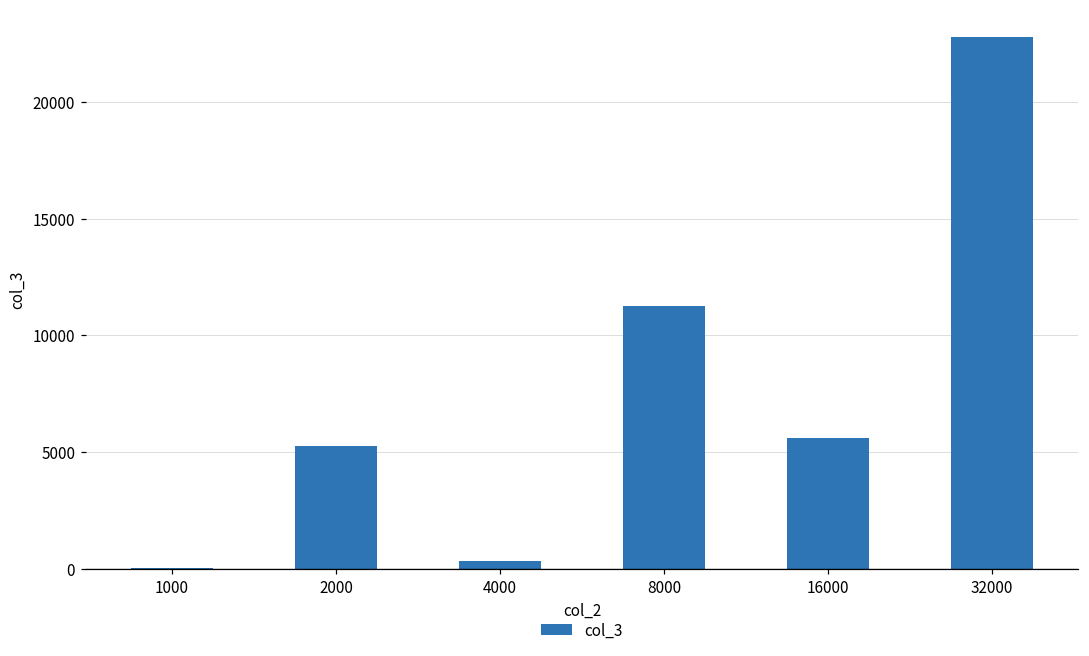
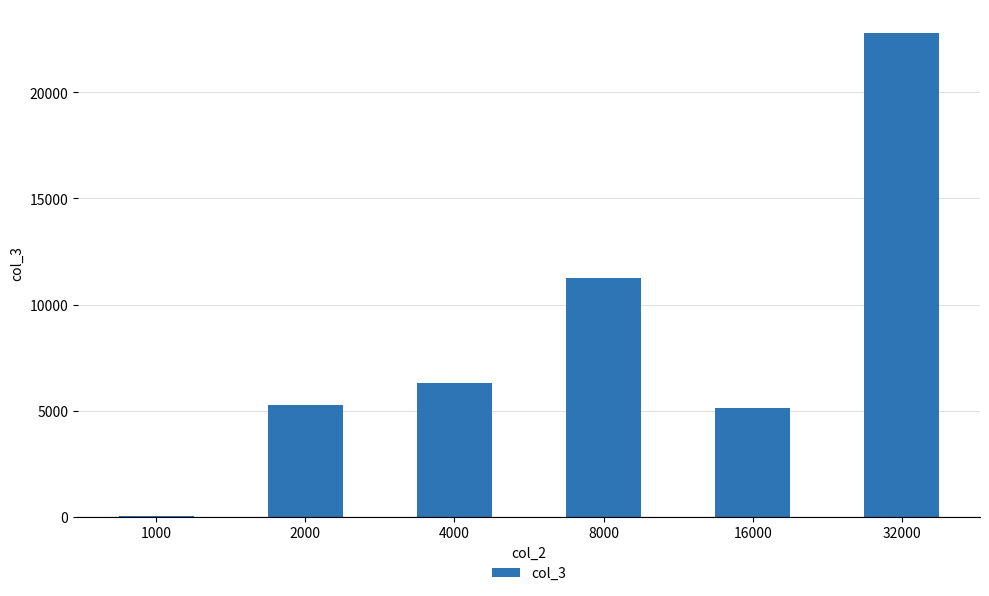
4000: 300 -> 6300
16000: 5600 -> 5100
